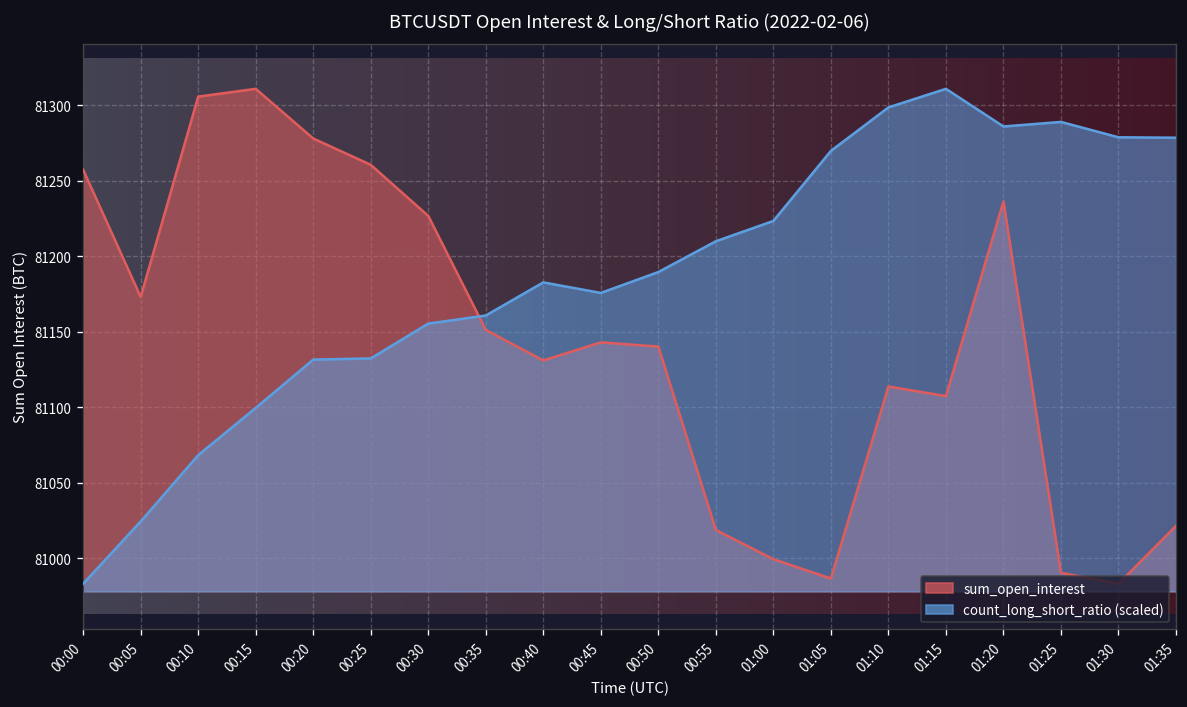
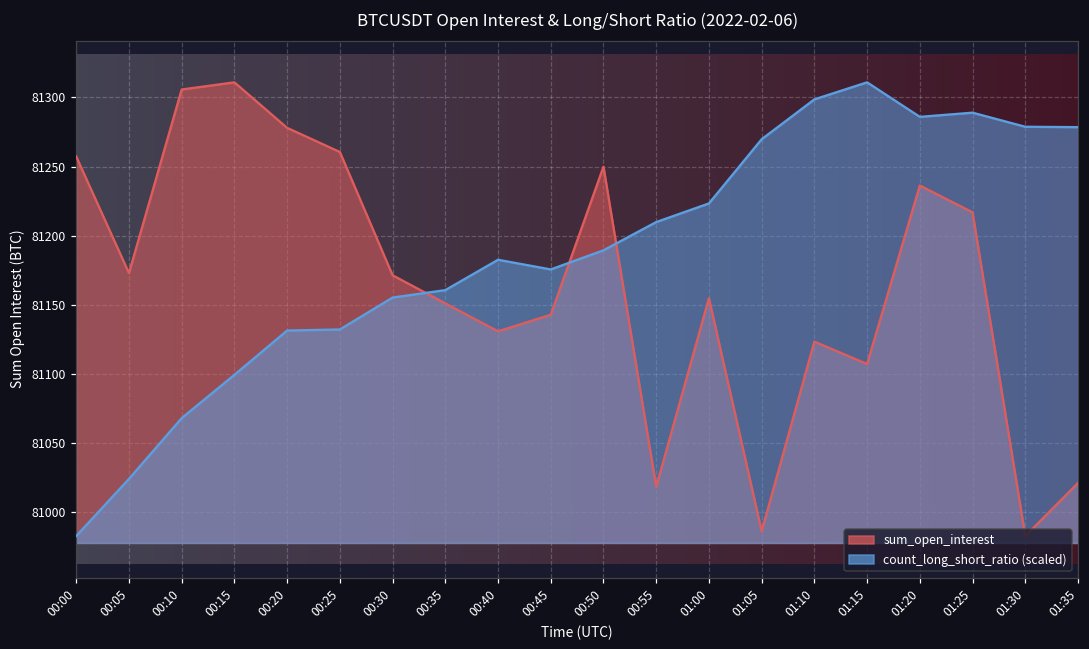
sum_open_interest, 00:30: 81227 -> 81171
sum_open_interest, 00:50: 81140 -> 81250
sum_open_interest, 01:00: 80999 -> 81155
sum_open_interest, 01:10: 81114 -> 81123
sum_open_interest, 01:25: 80990 -> 81217
